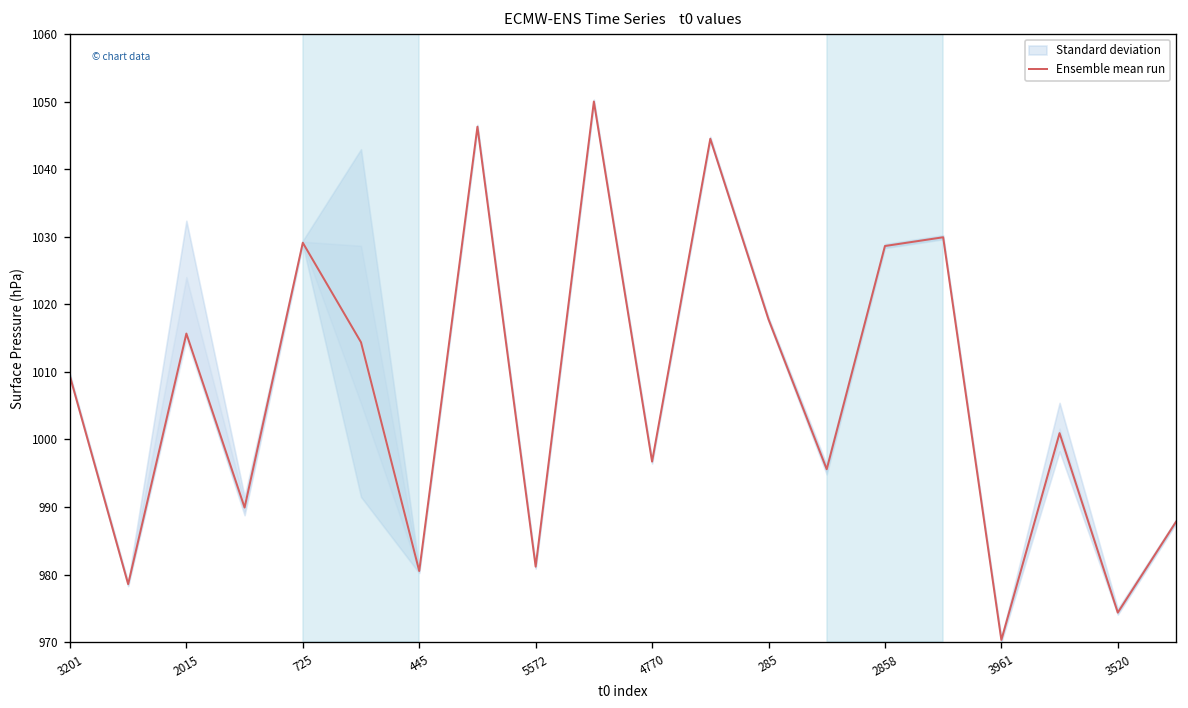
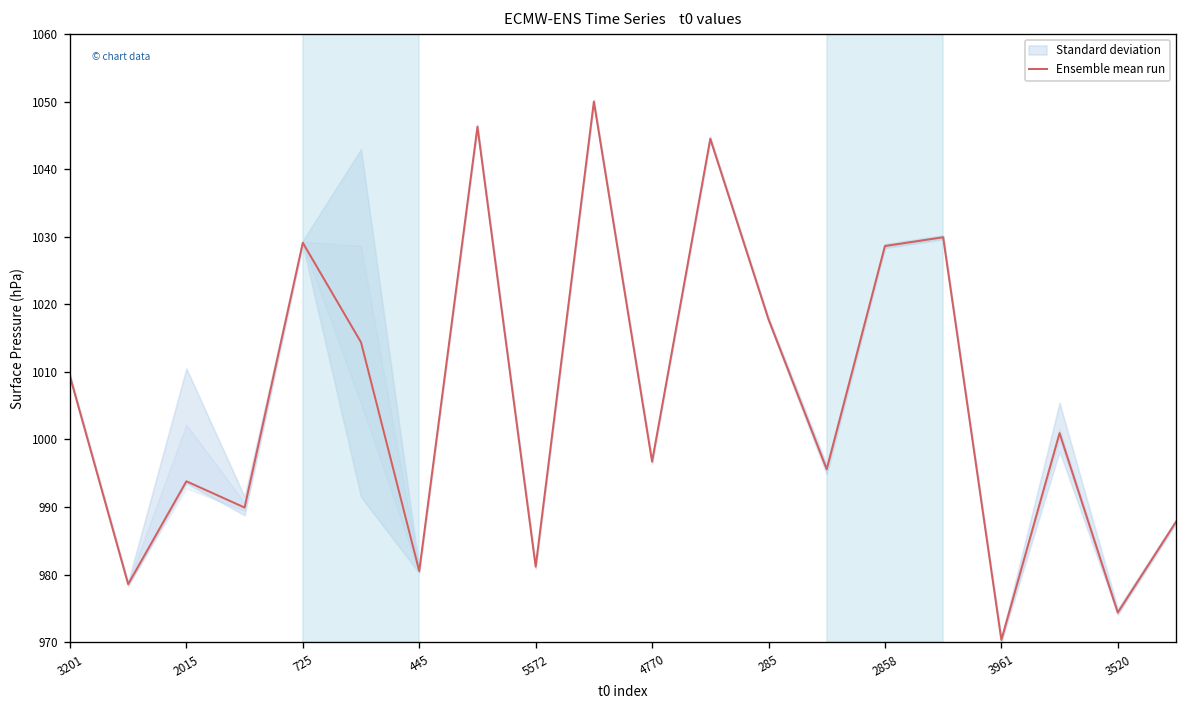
Ensemble mean run, 2015: 1016 -> 994
